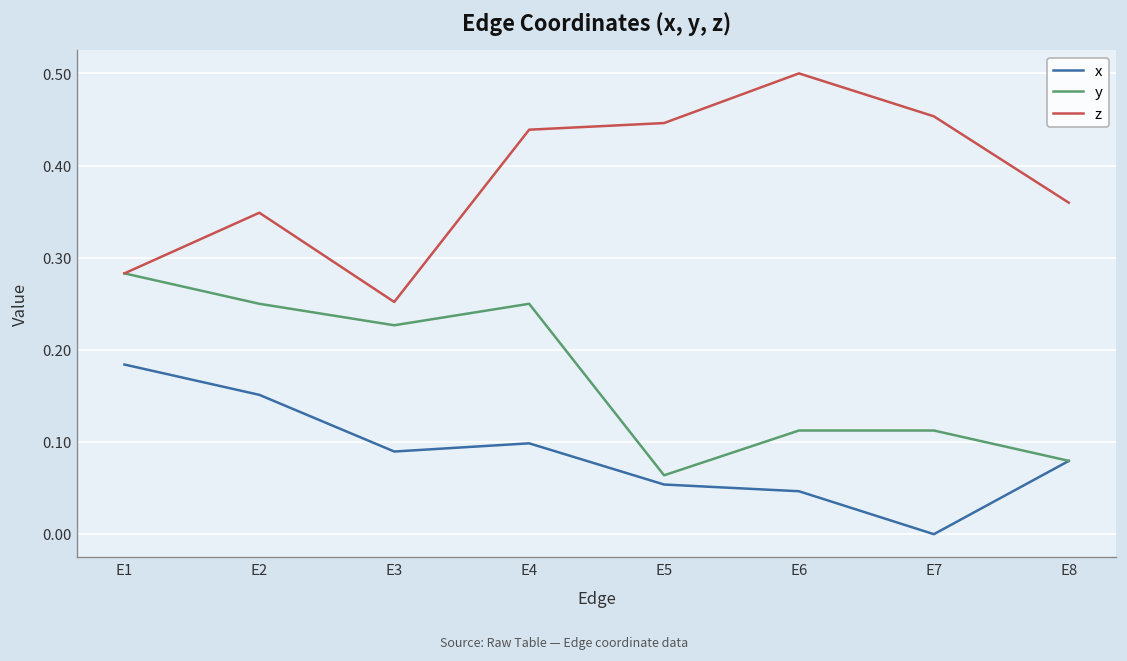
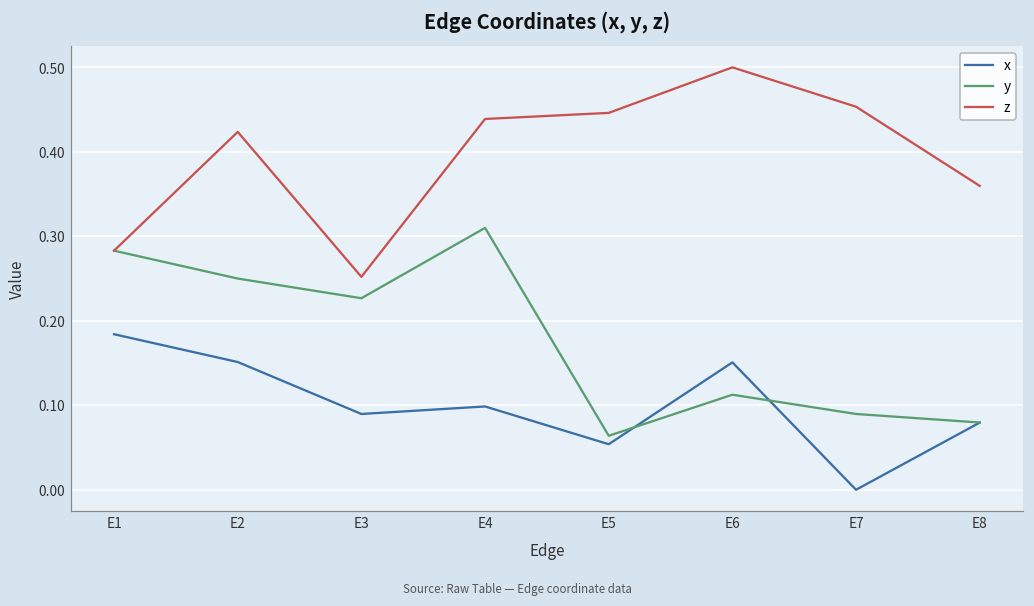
z, E2: 0.35 -> 0.42
y, E4: 0.25 -> 0.31
x, E6: 0.05 -> 0.15
y, E7: 0.11 -> 0.09
